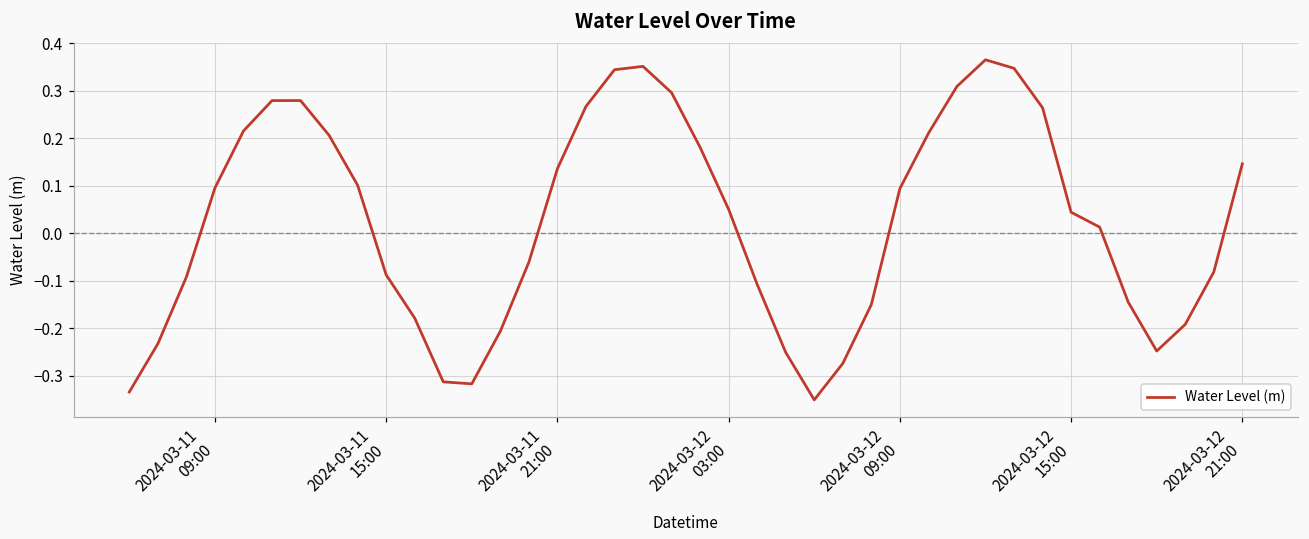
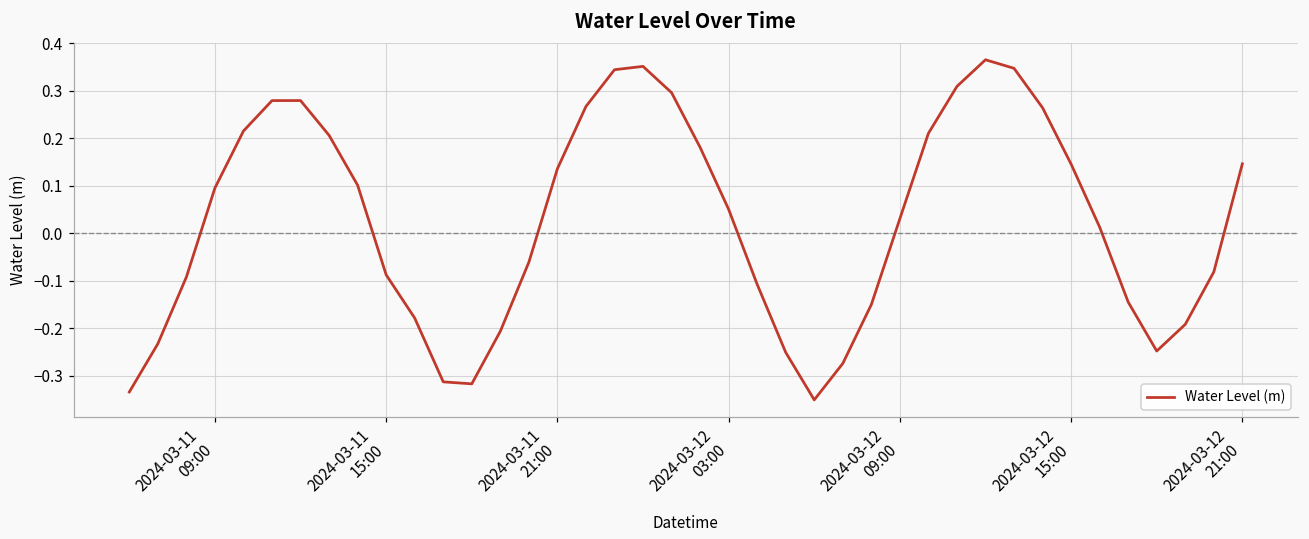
2024-03-12 09:00: 0.09 -> 0.03
2024-03-12 15:00: 0.04 -> 0.15
